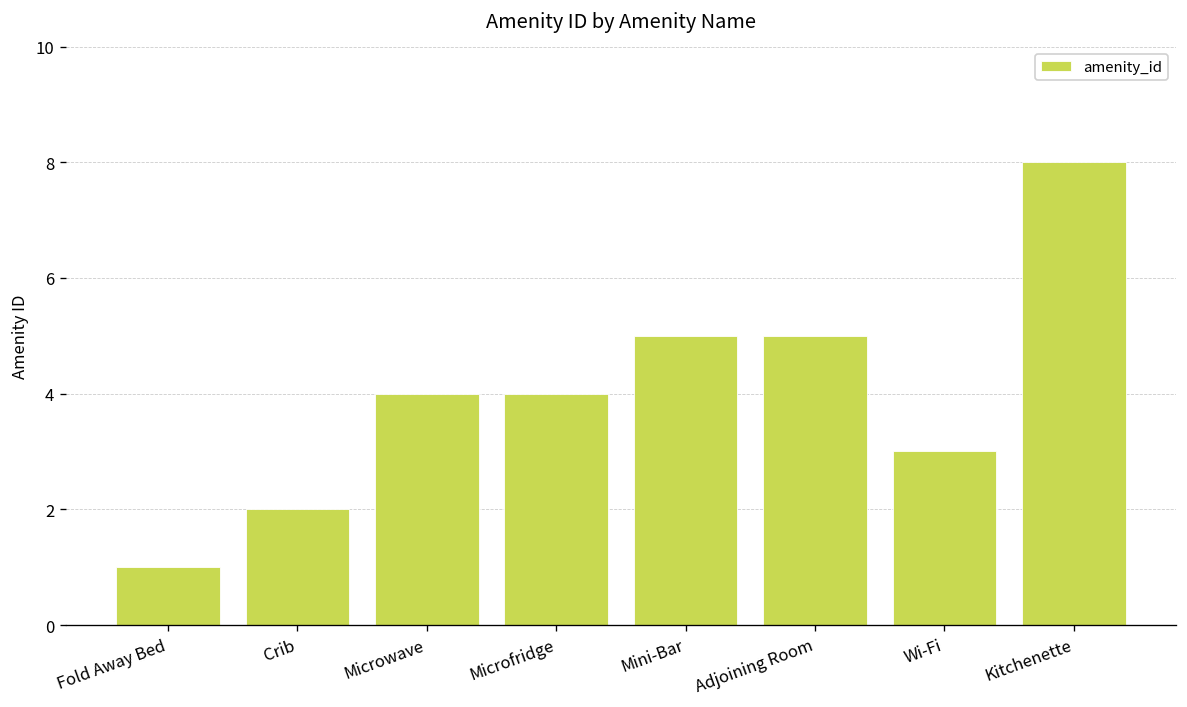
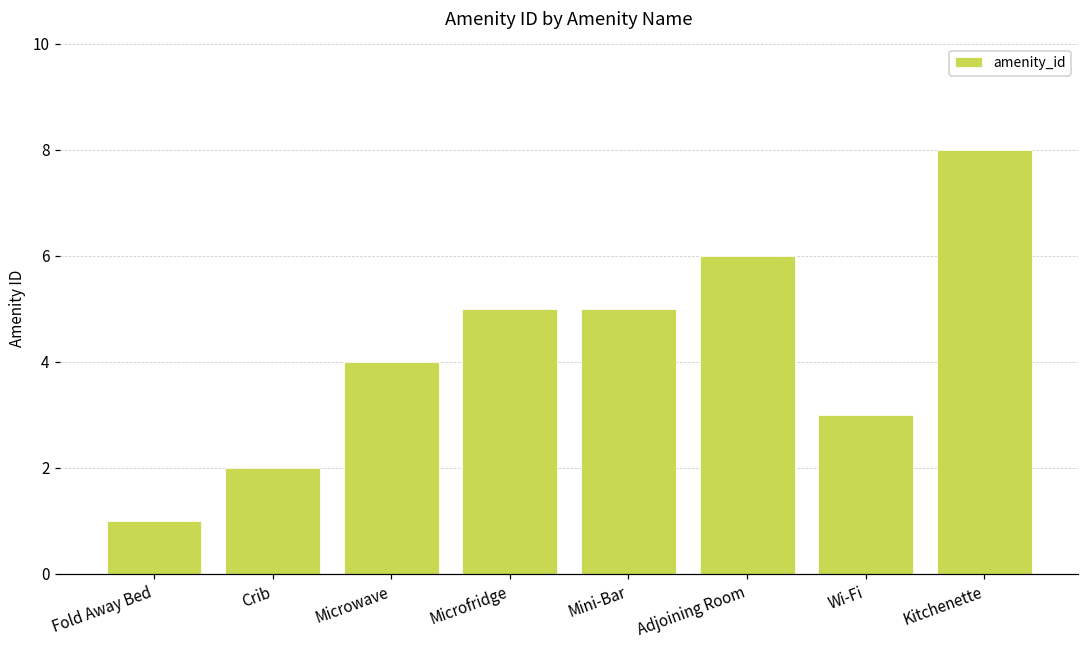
Microfridge: 4 -> 5
Adjoining Room: 5 -> 6
